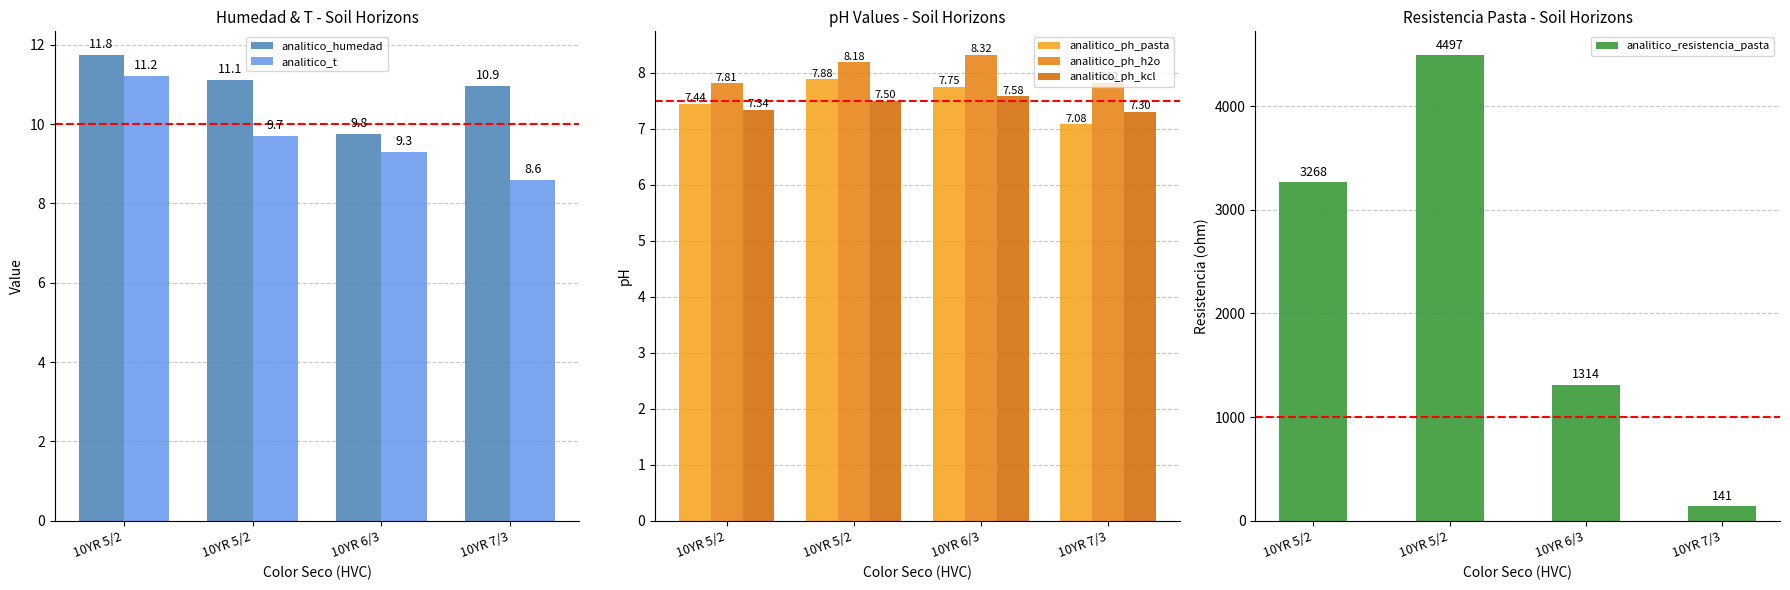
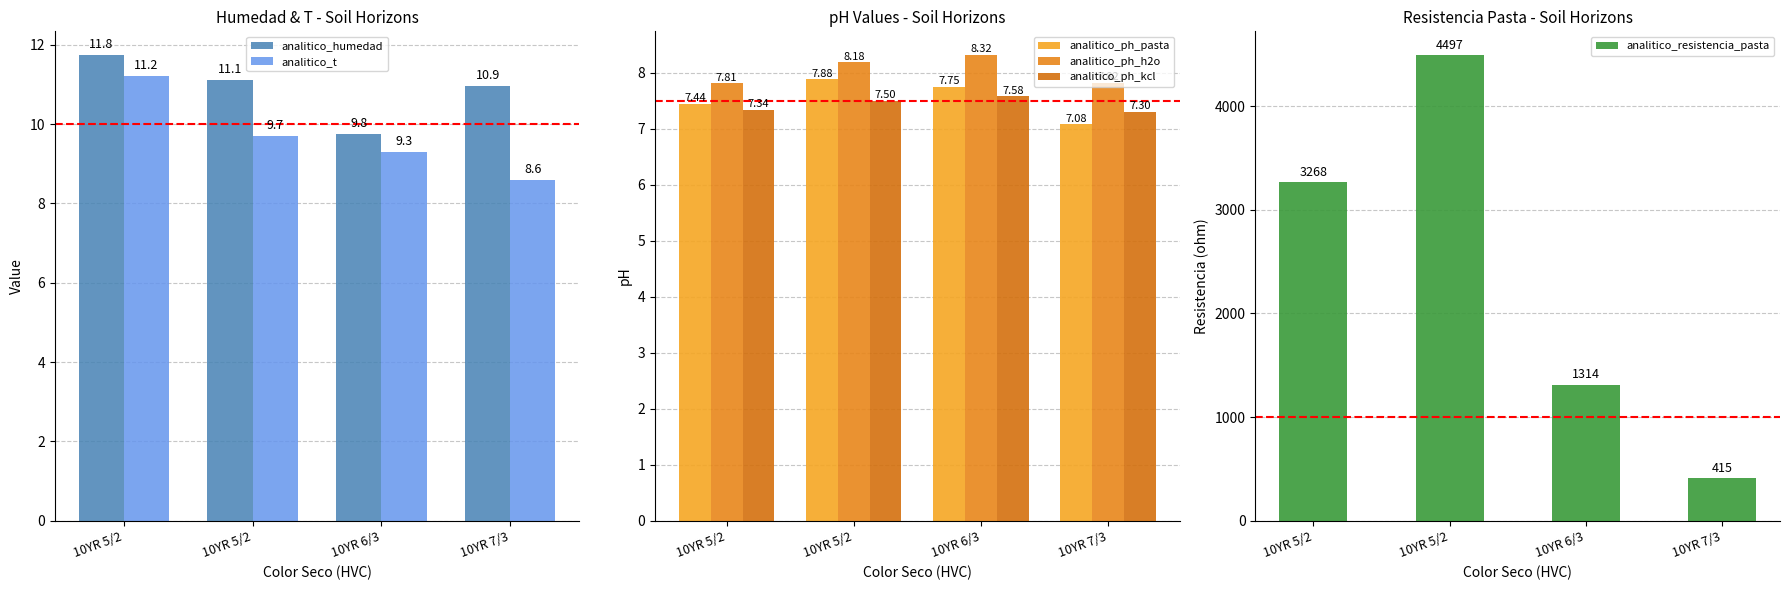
Resistencia Pasta - Soil Horizons, 10YR 7/3: 141 -> 415
